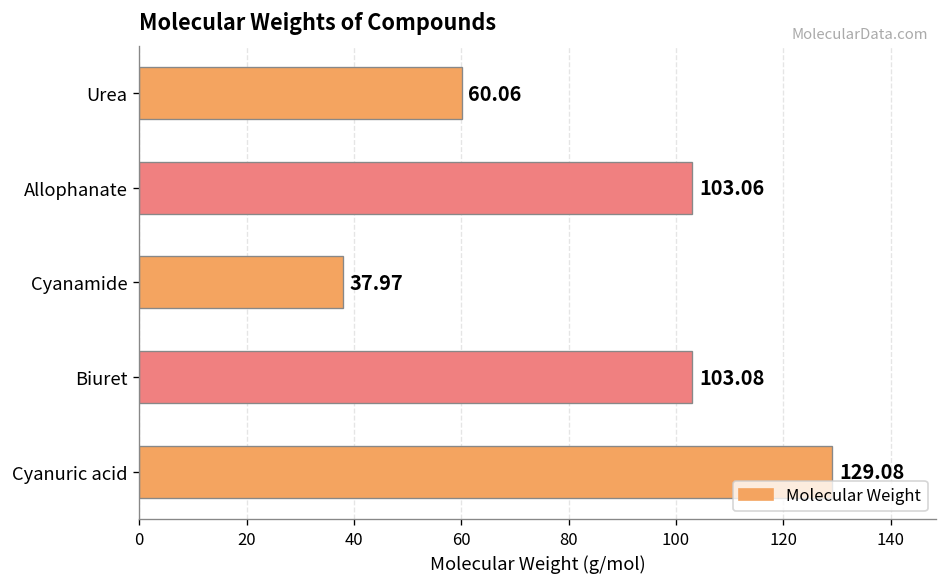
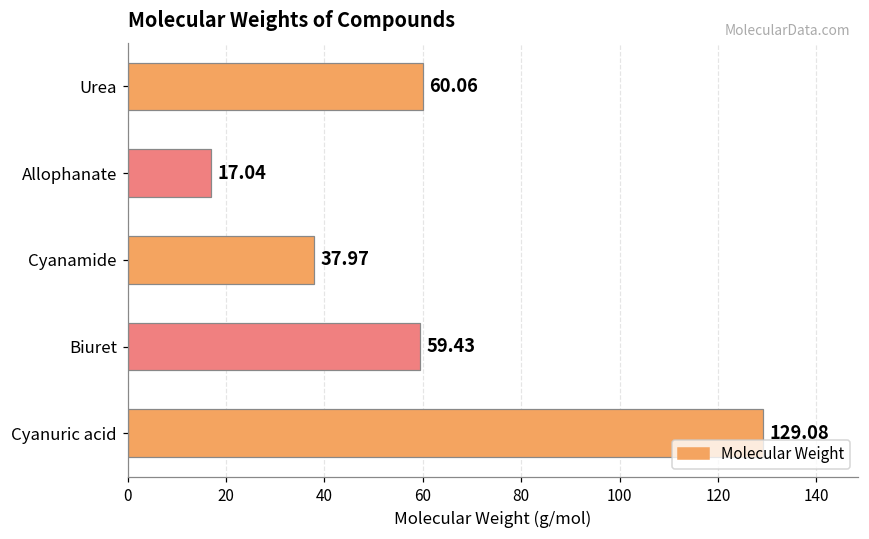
Allophanate: 103.06 -> 17.04
Biuret: 103.08 -> 59.43
